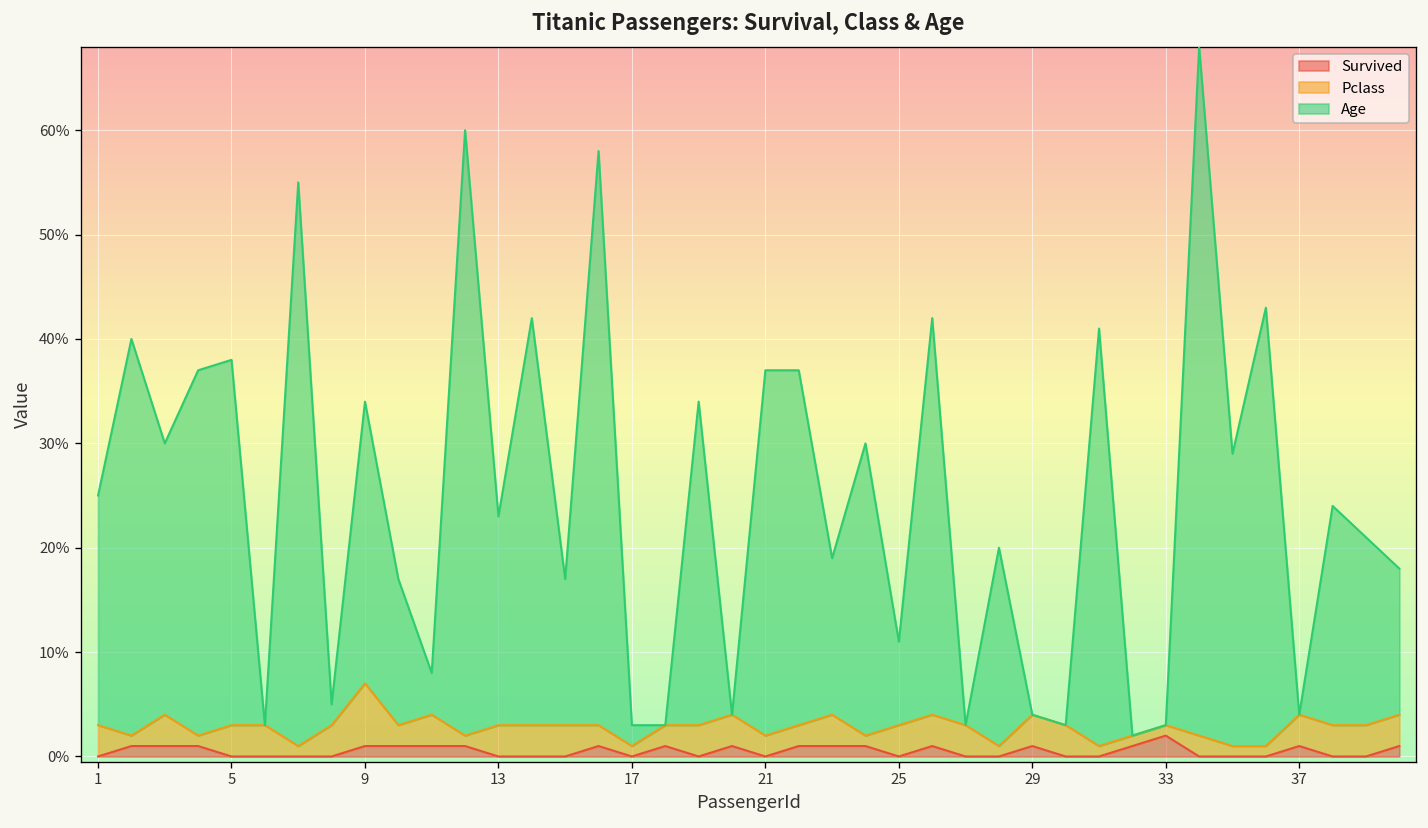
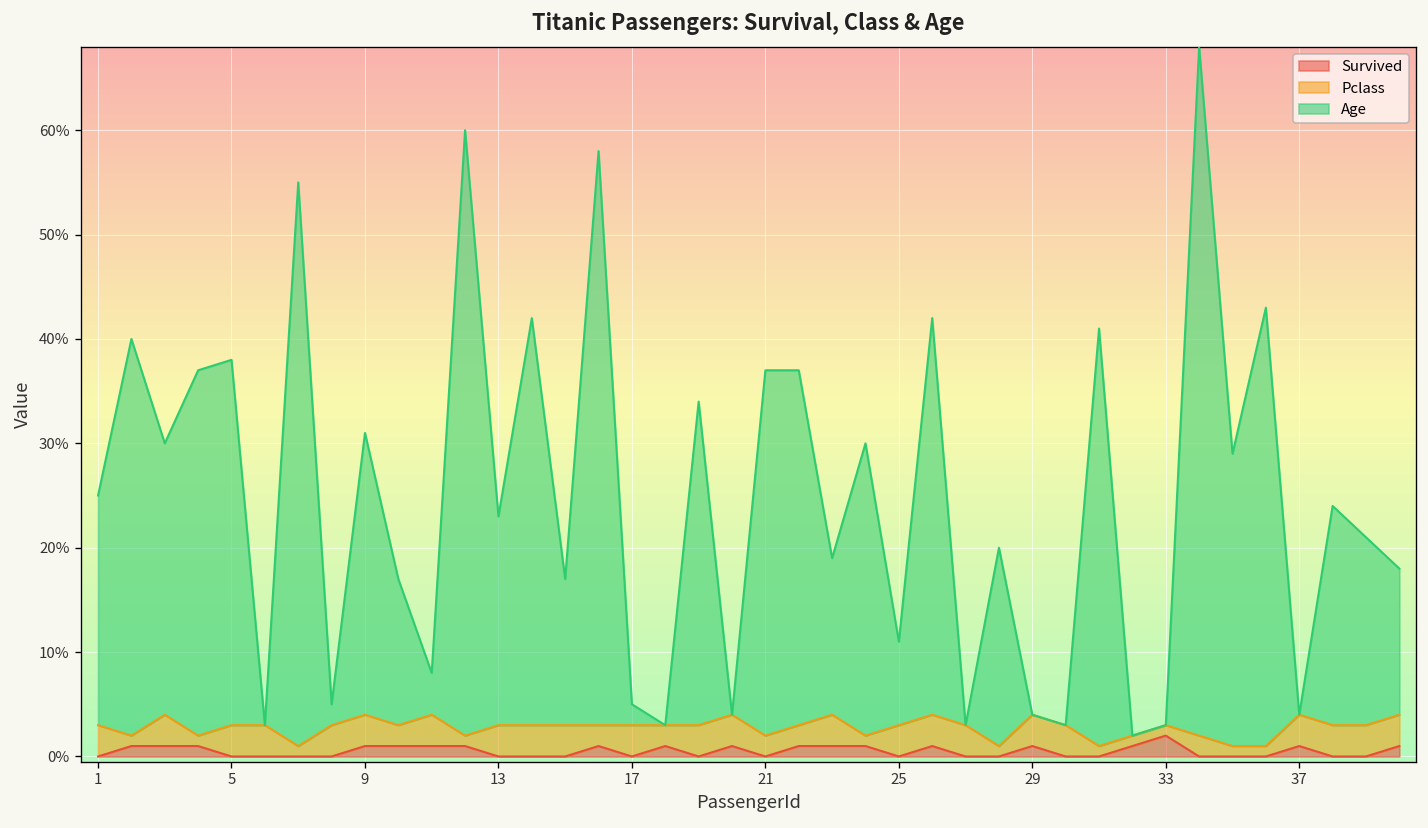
Pclass, 9: 6% -> 3%
Pclass, 17: 1% -> 3%
